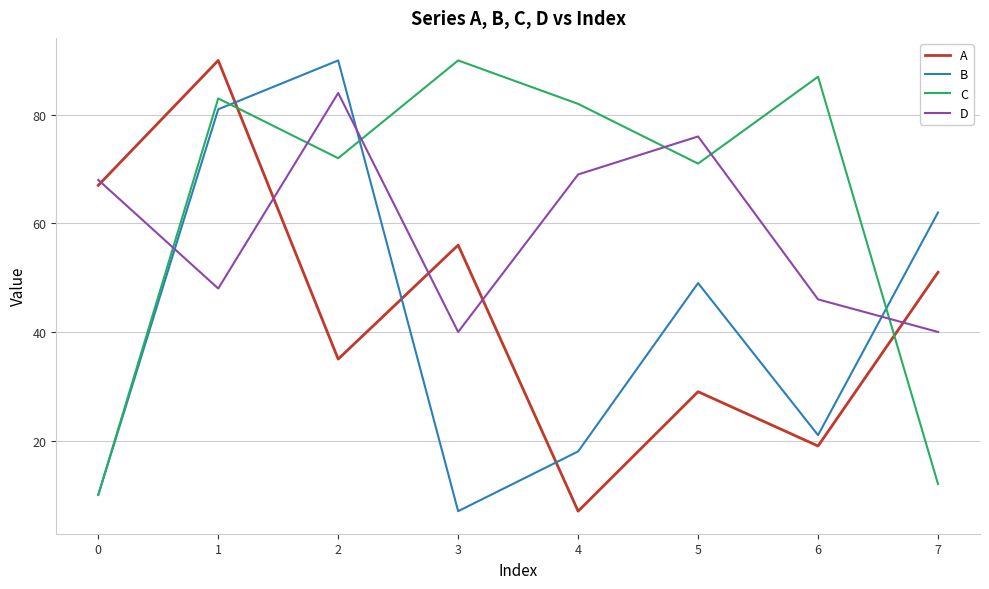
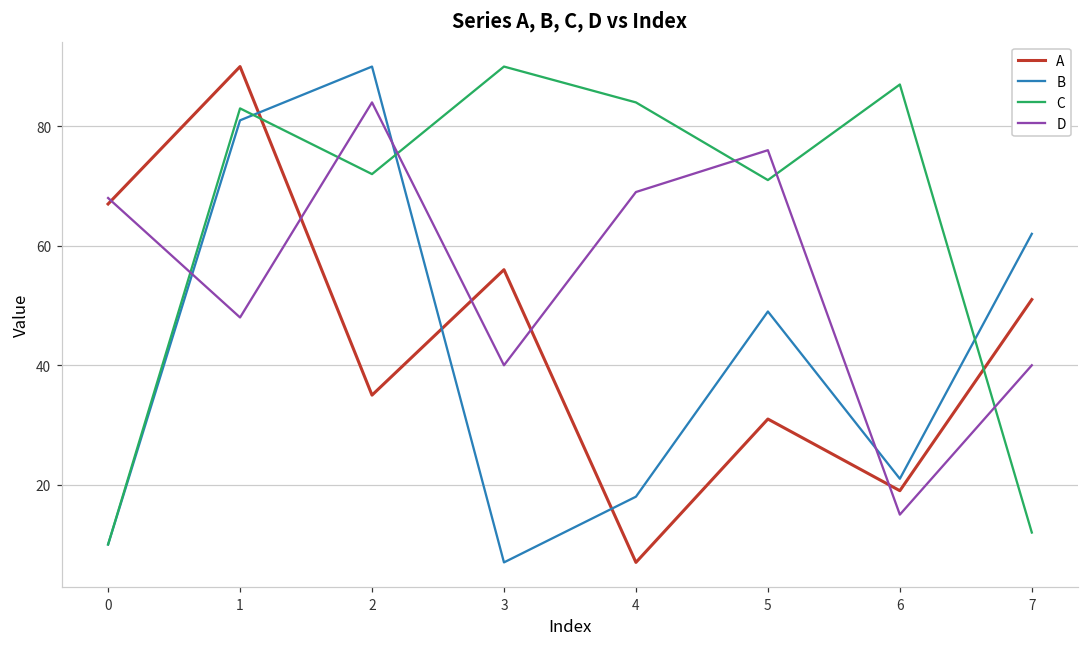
C, 4: 82 -> 84
A, 5: 29 -> 31
D, 6: 46 -> 15
